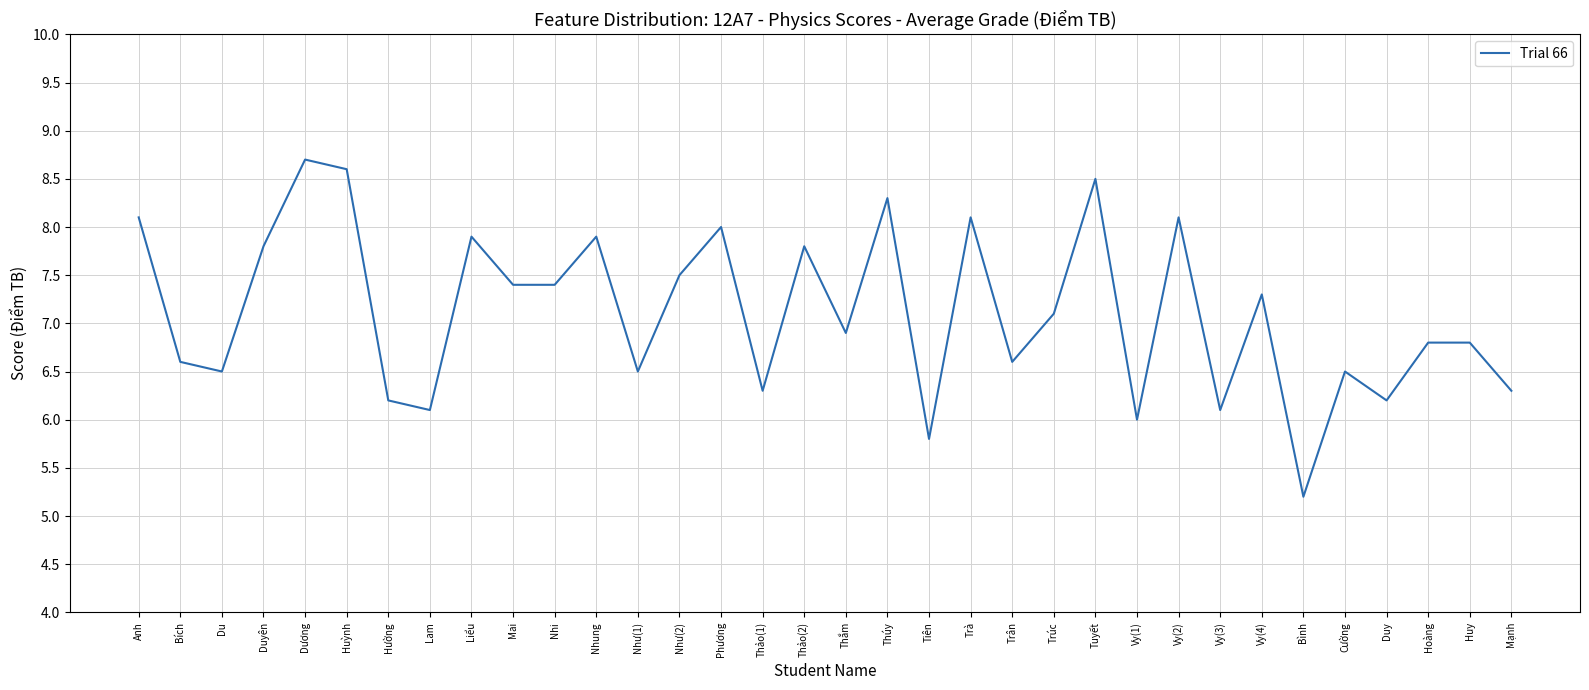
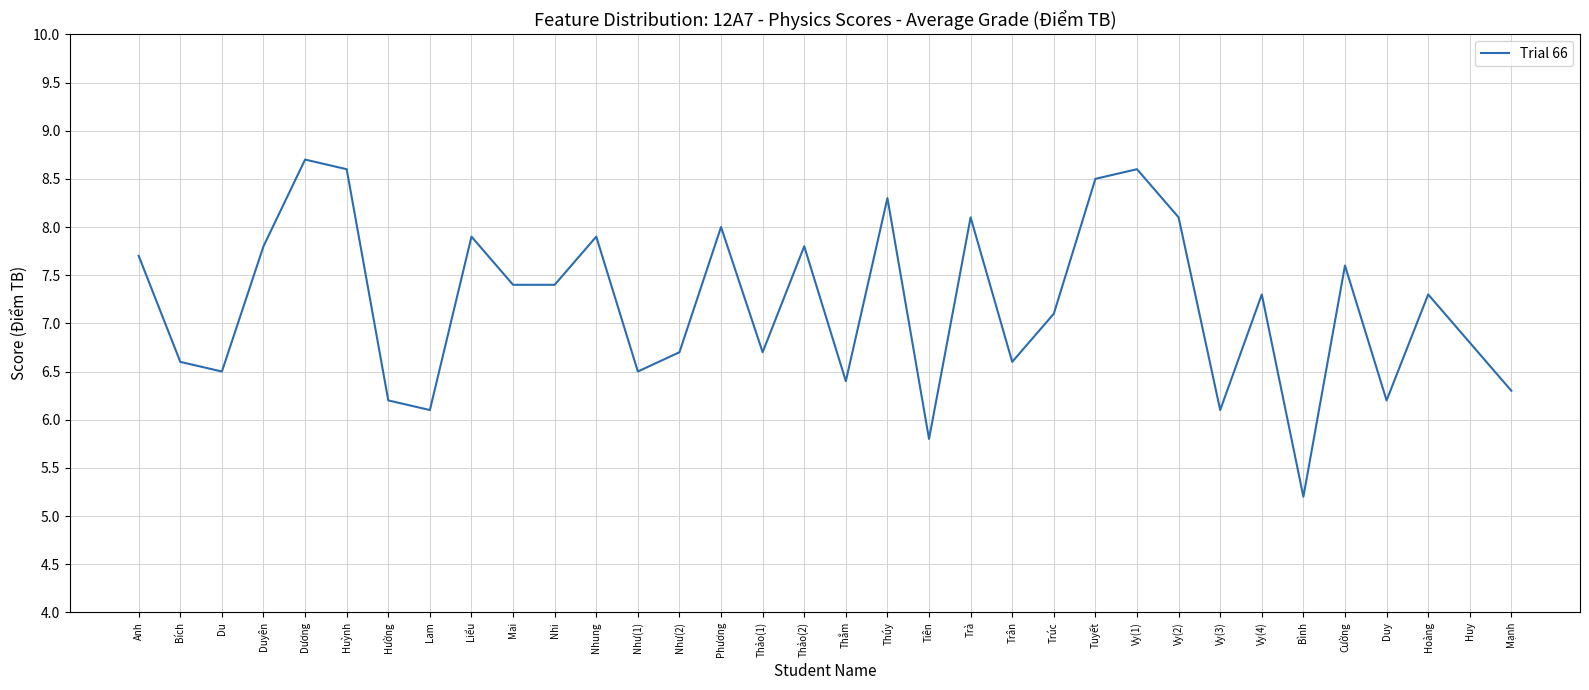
Anh: 8.1 -> 7.7
Như(2): 7.5 -> 6.7
Thảo(1): 6.3 -> 6.7
Thắm: 6.9 -> 6.4
Vy(1): 6.0 -> 8.6
Cường: 6.5 -> 7.6
Hoàng: 6.8 -> 7.3
